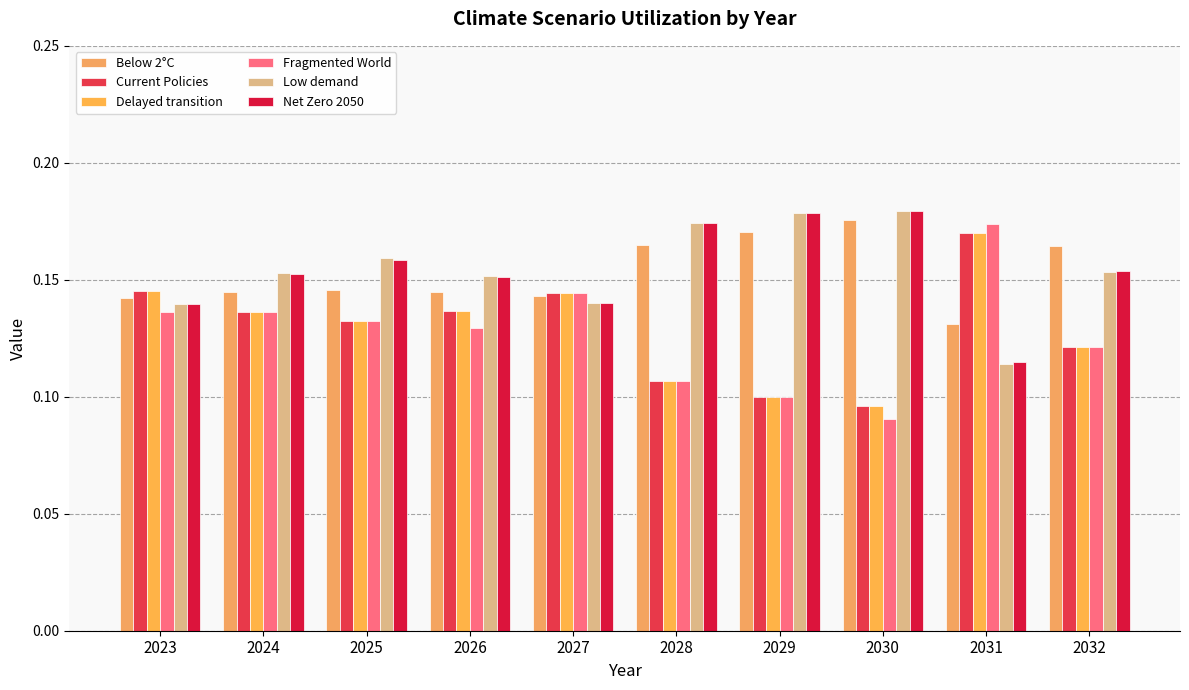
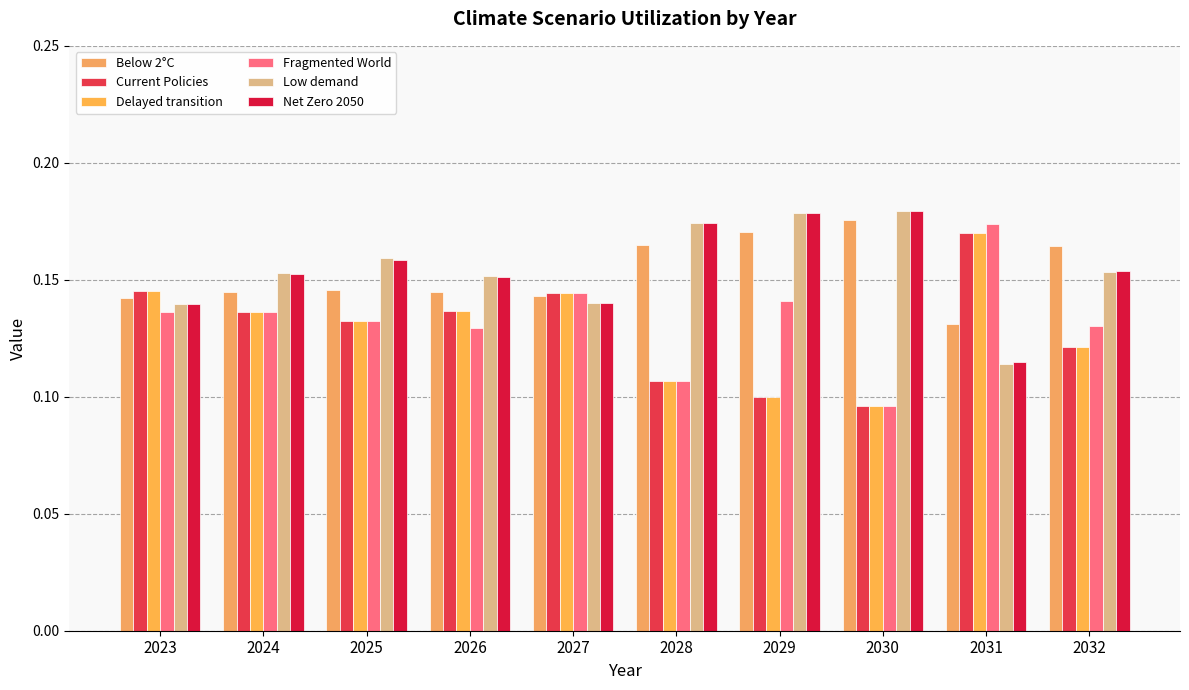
Fragmented World, 2029: 0.100 -> 0.141
Fragmented World, 2030: 0.091 -> 0.096
Fragmented World, 2032: 0.121 -> 0.130
